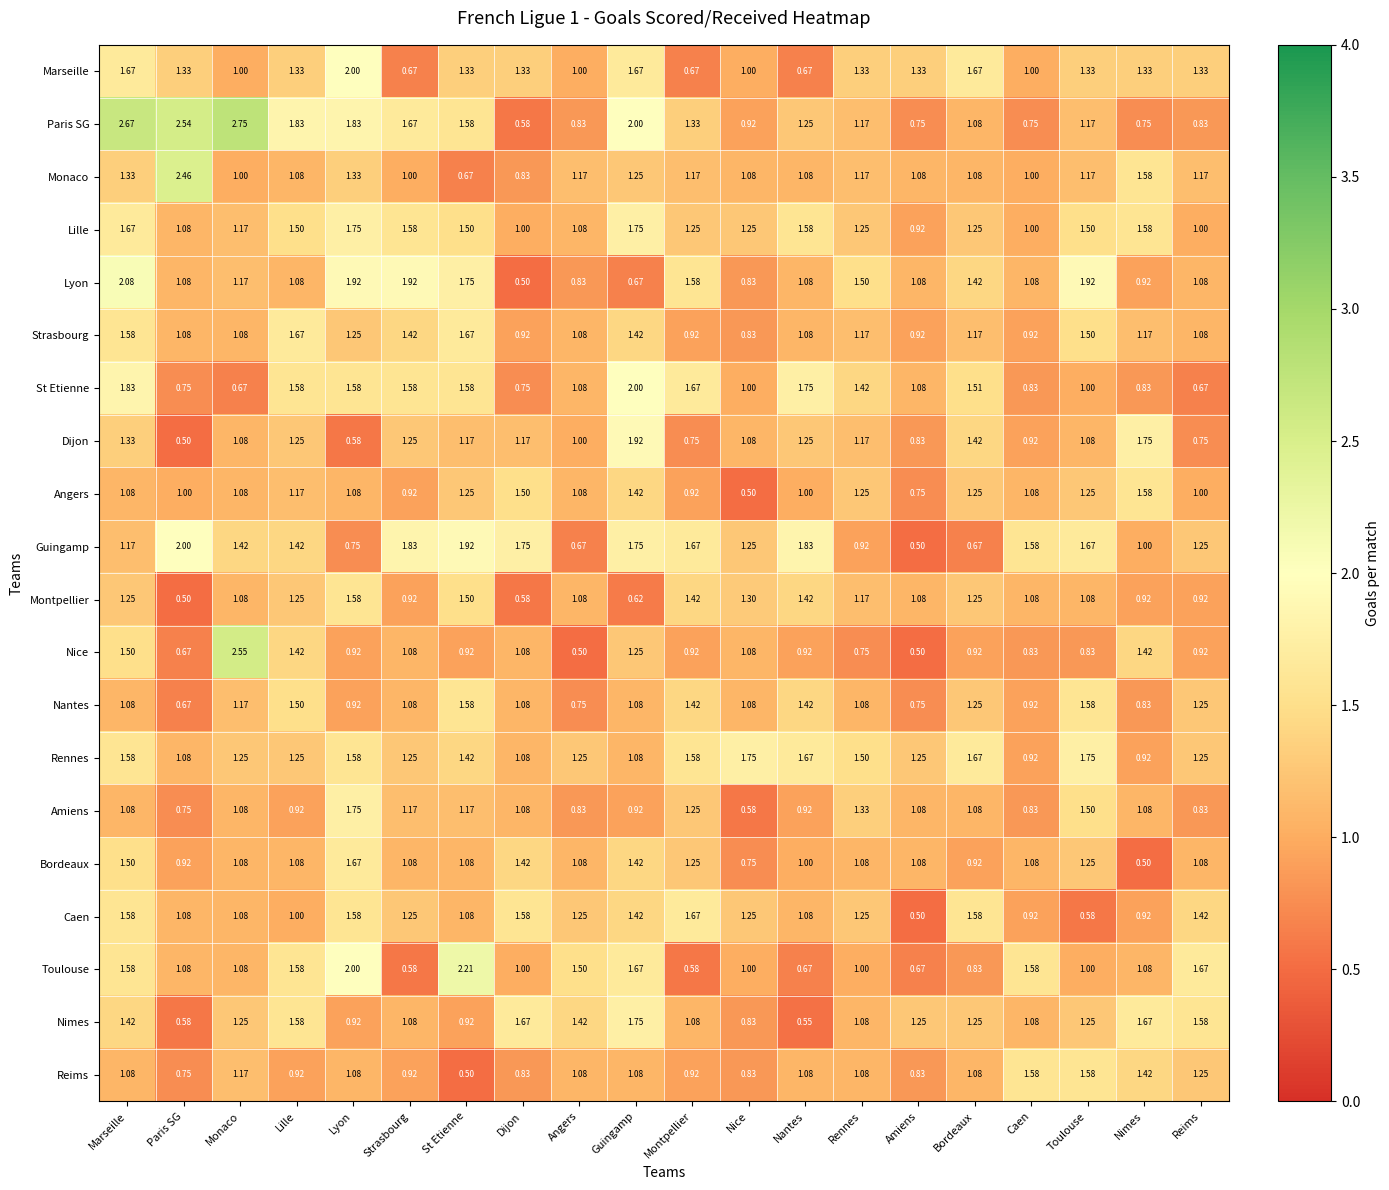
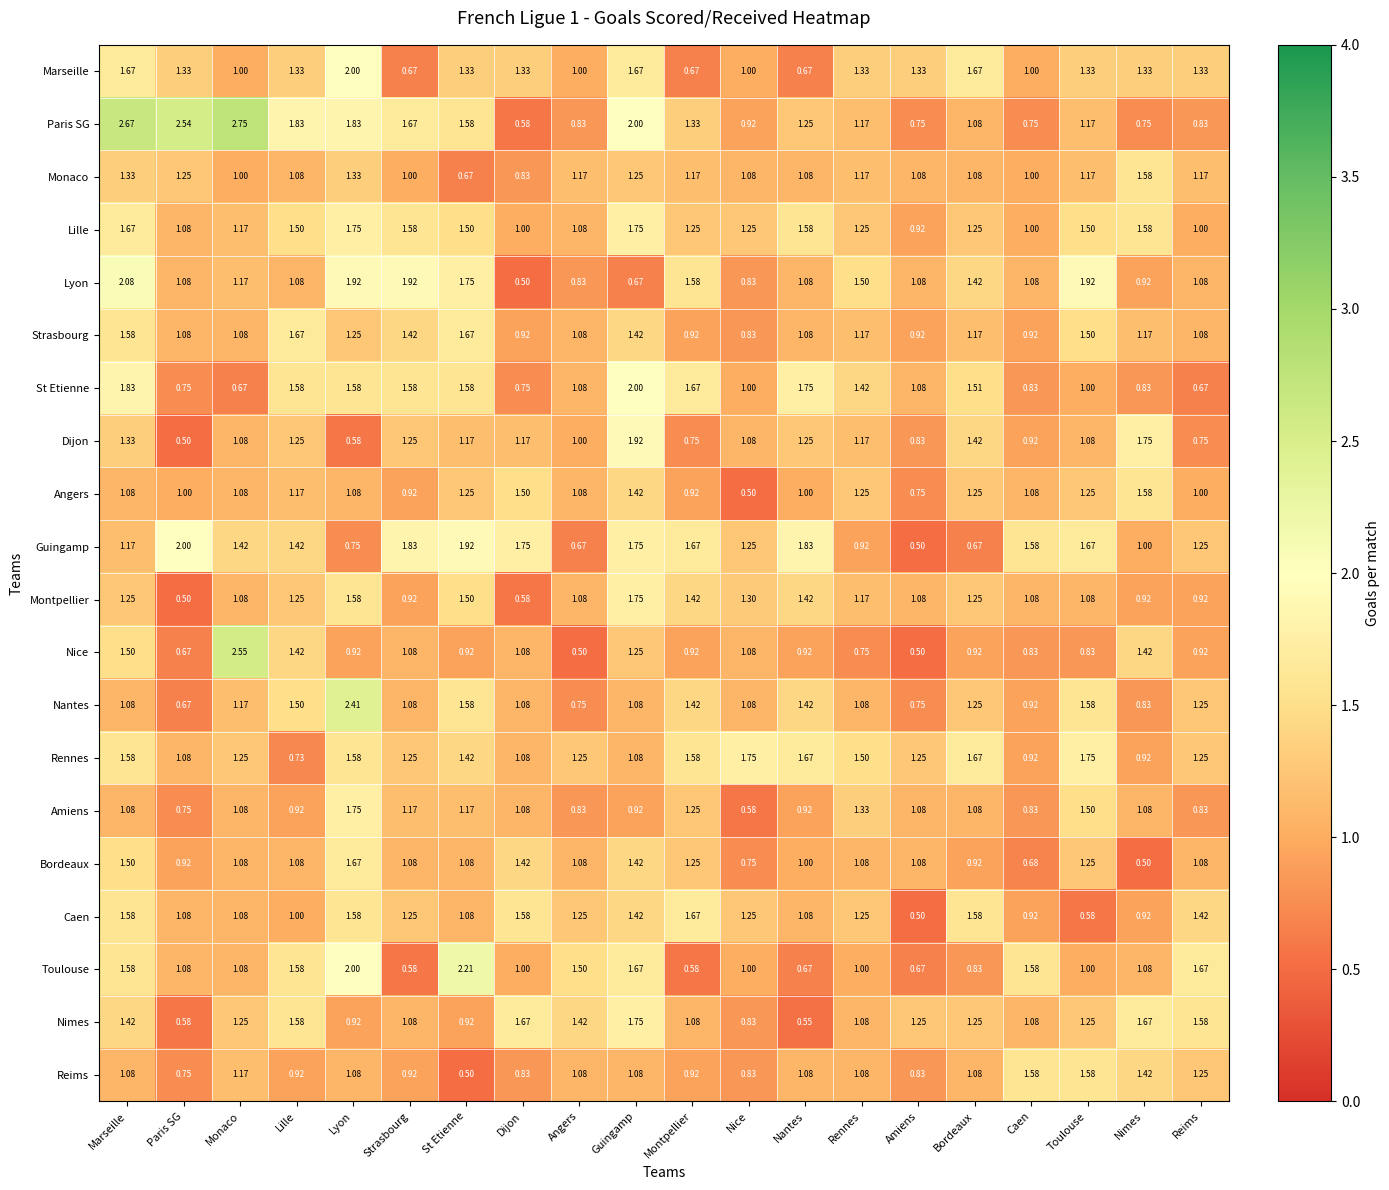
Monaco, Paris SG: 2.46 -> 1.25
Montpellier, Guingamp: 0.62 -> 1.75
Nantes, Lyon: 0.92 -> 2.41
Rennes, Lille: 1.25 -> 0.73
Bordeaux, Caen: 1.08 -> 0.68
